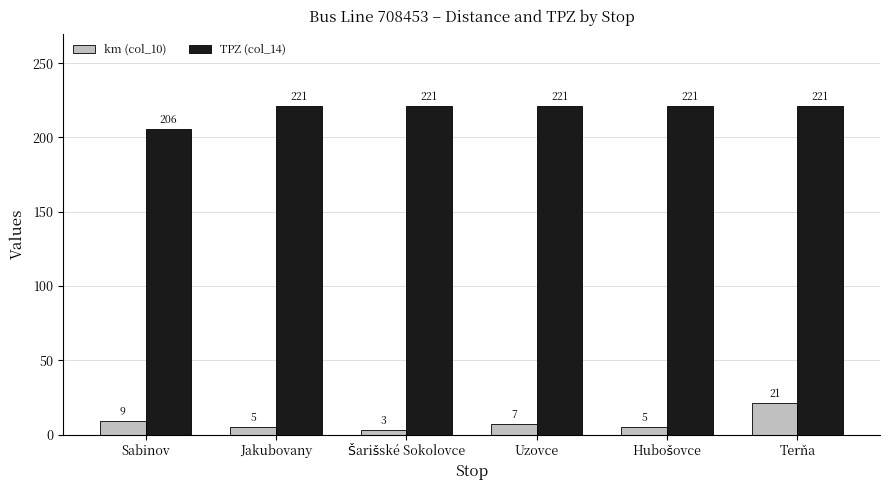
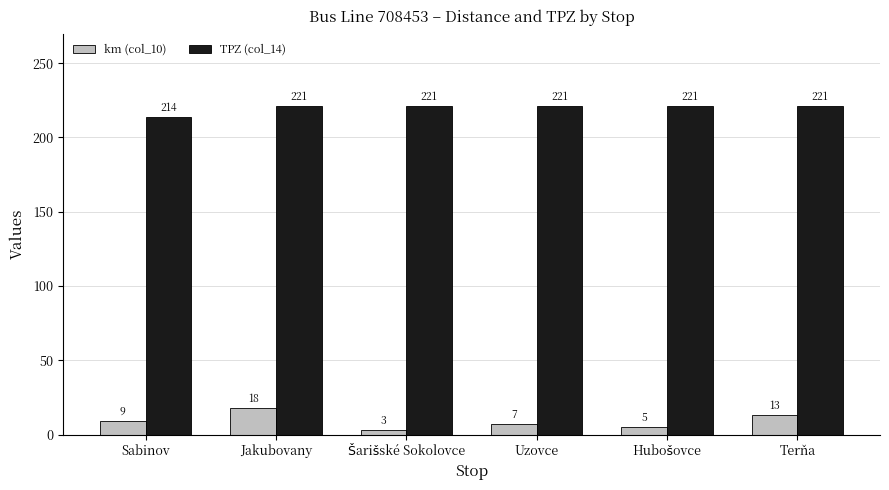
TPZ (col_14), Sabinov: 206 -> 214
km (col_10), Jakubovany: 5 -> 18
km (col_10), Terňa: 21 -> 13
